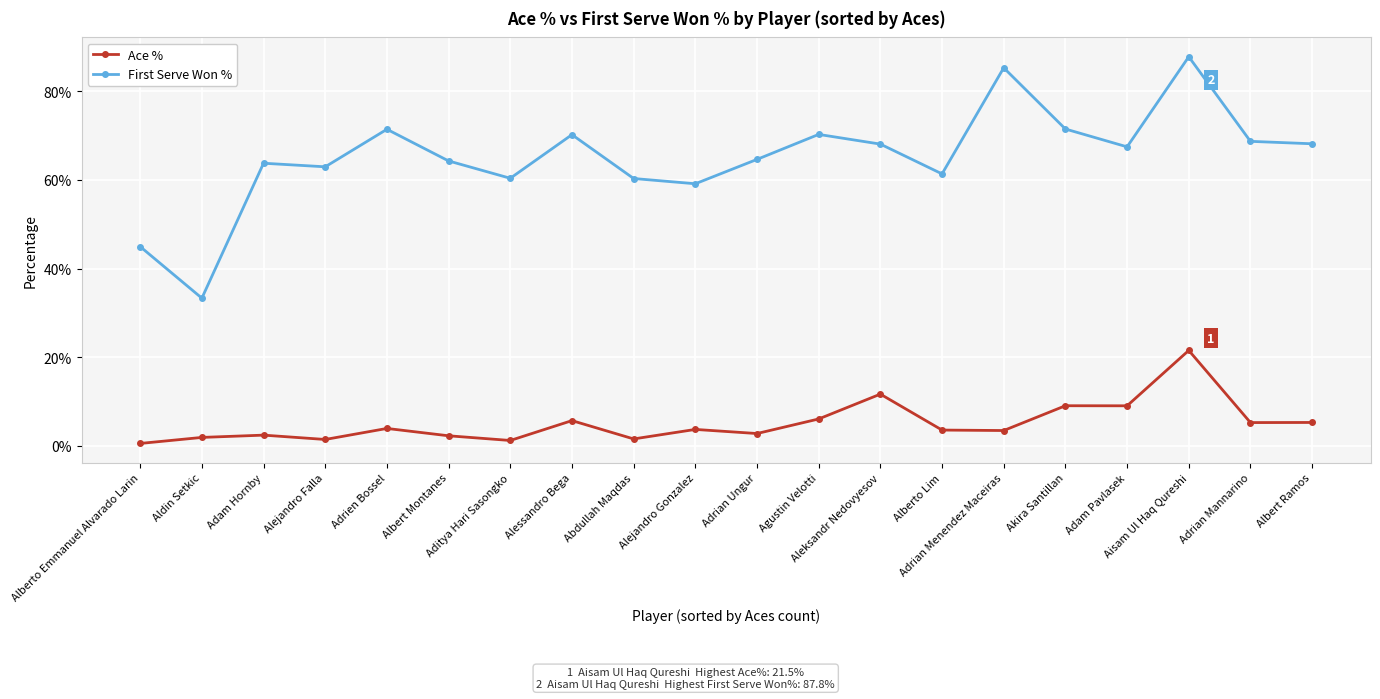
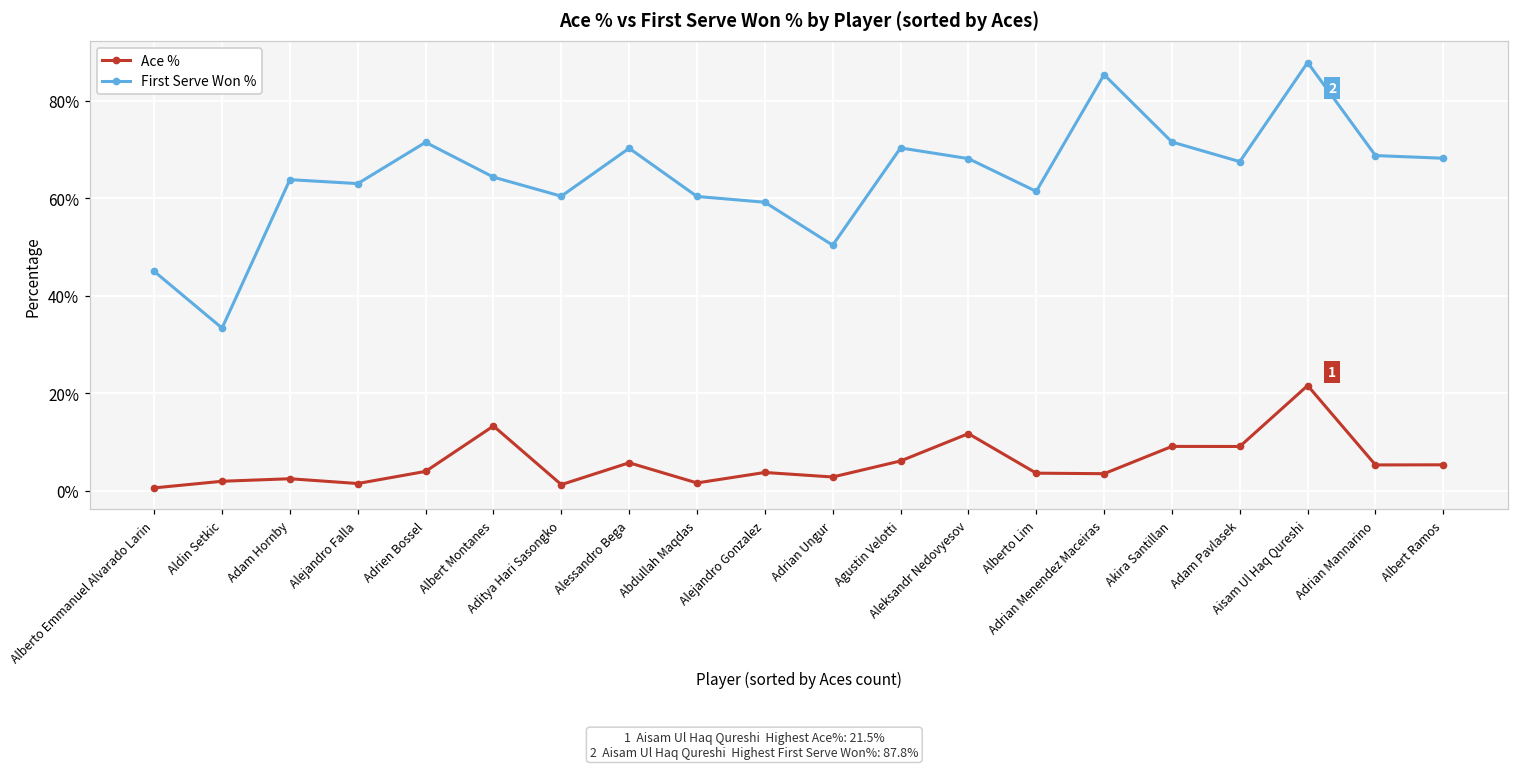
Ace %, Albert Montanes: 2% -> 13%
First Serve Won %, Adrian Ungur: 65% -> 50%
